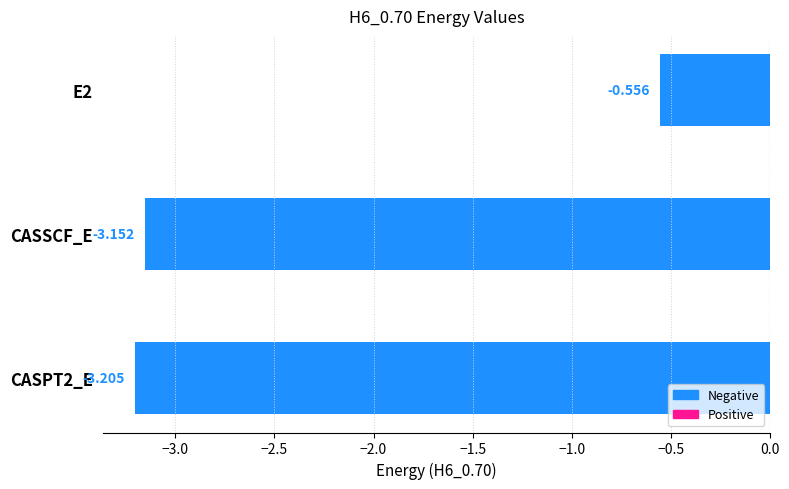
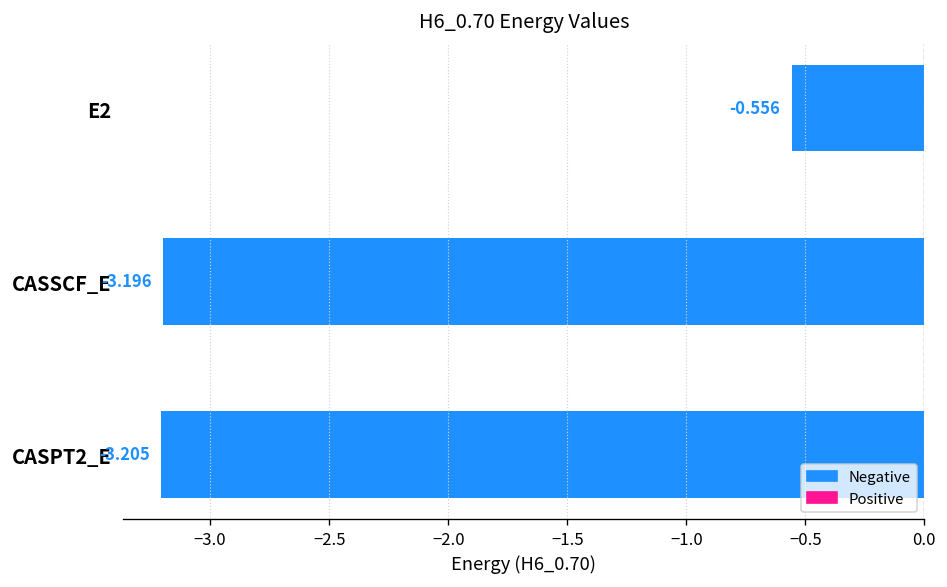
CASSCF_E: -3.152 -> -3.196
